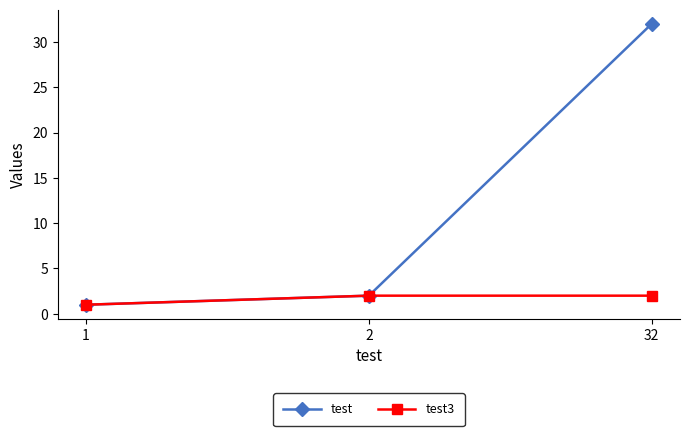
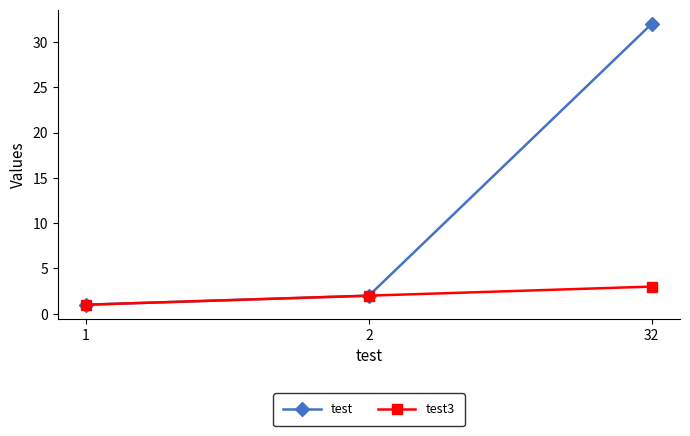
test3, 32: 2 -> 3
